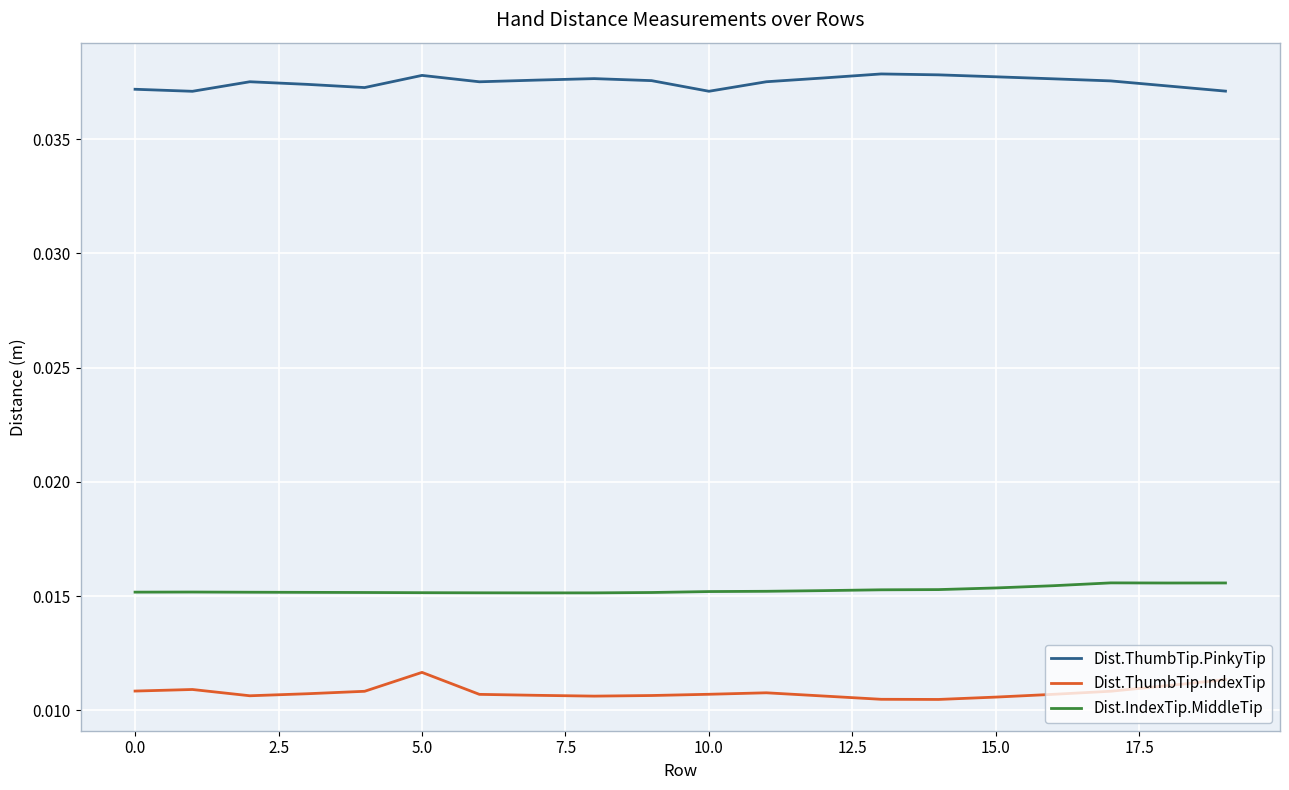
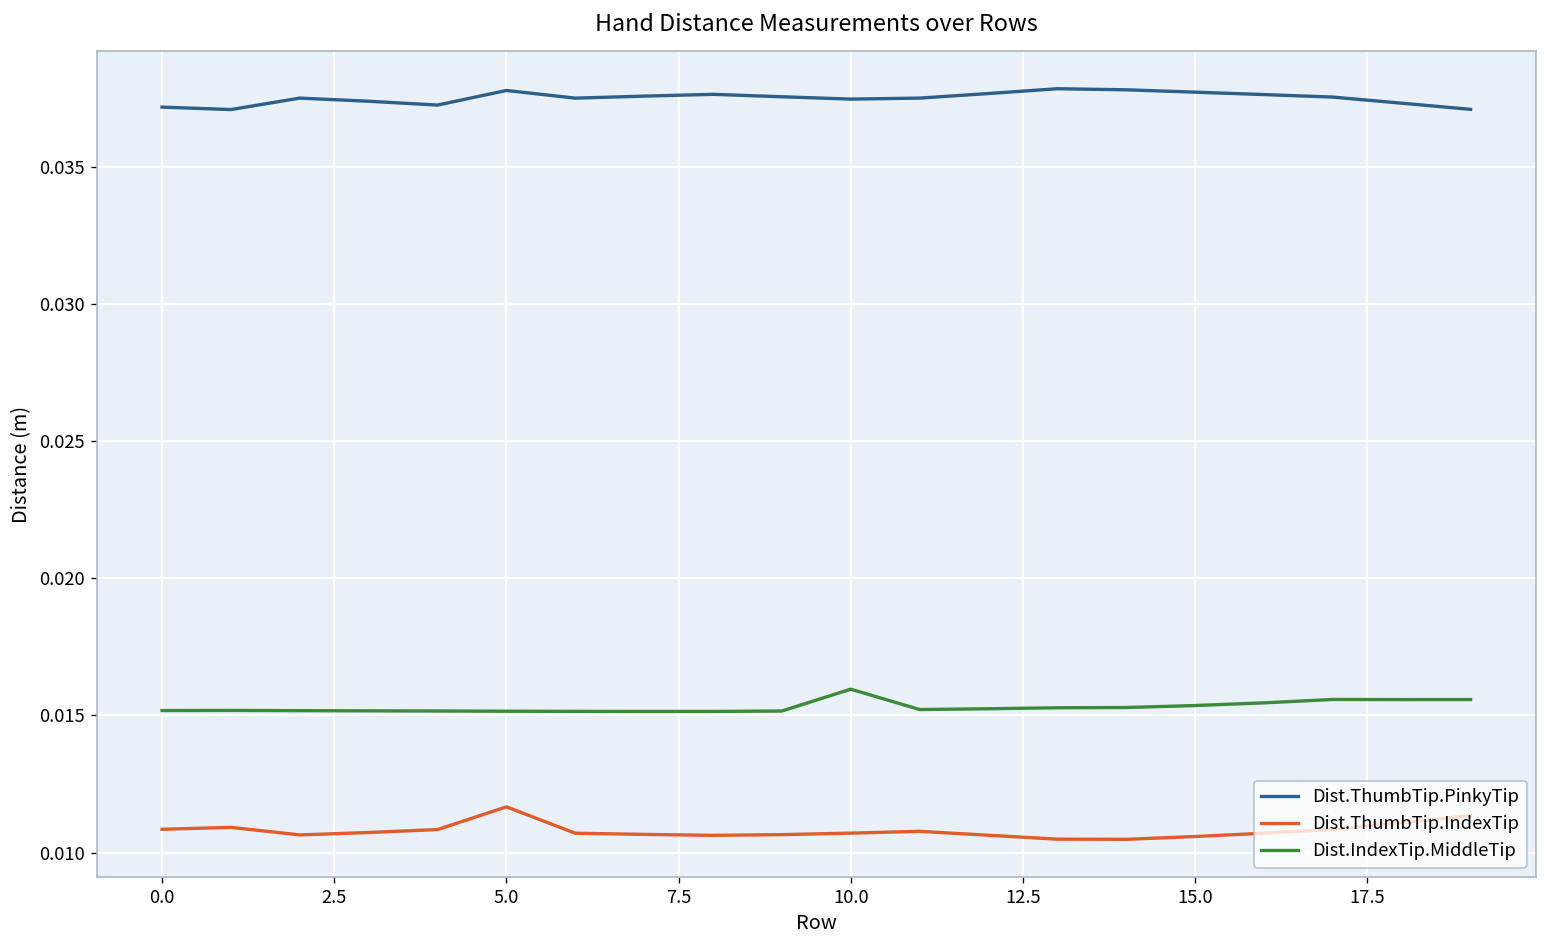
Dist.ThumbTip.PinkyTip, 10.0: 0.0371 -> 0.0375
Dist.IndexTip.MiddleTip, 10.0: 0.0152 -> 0.0160
